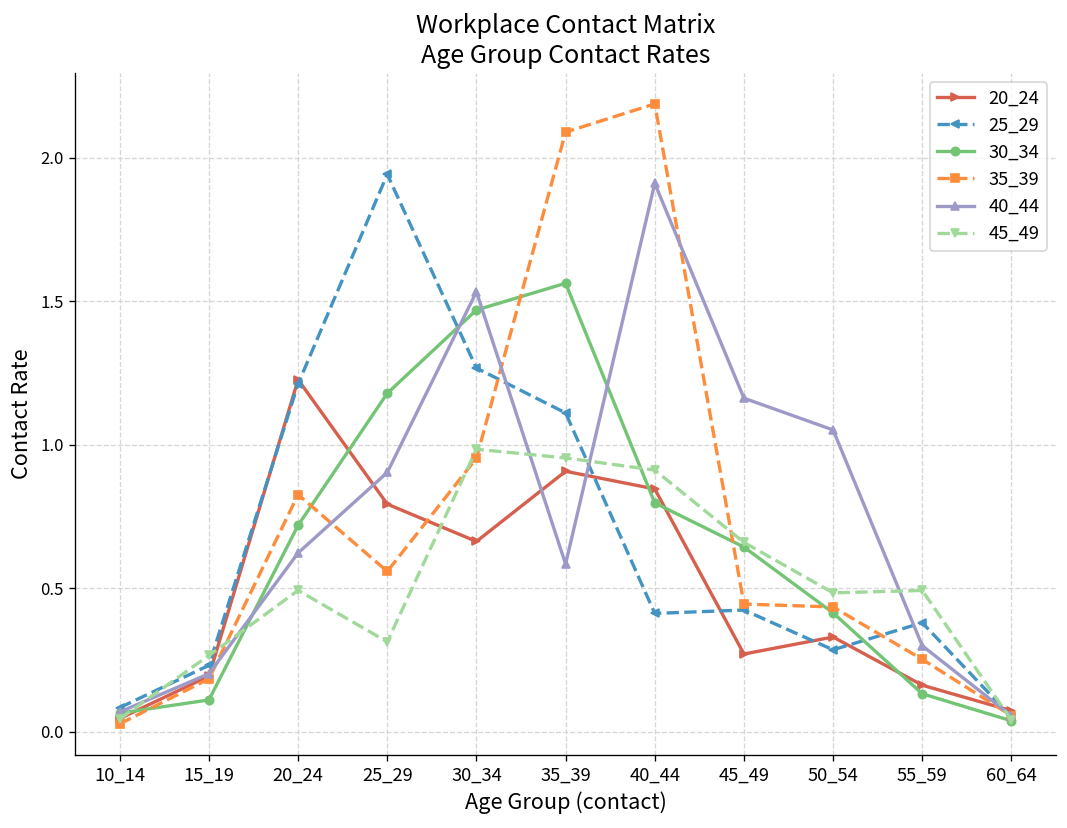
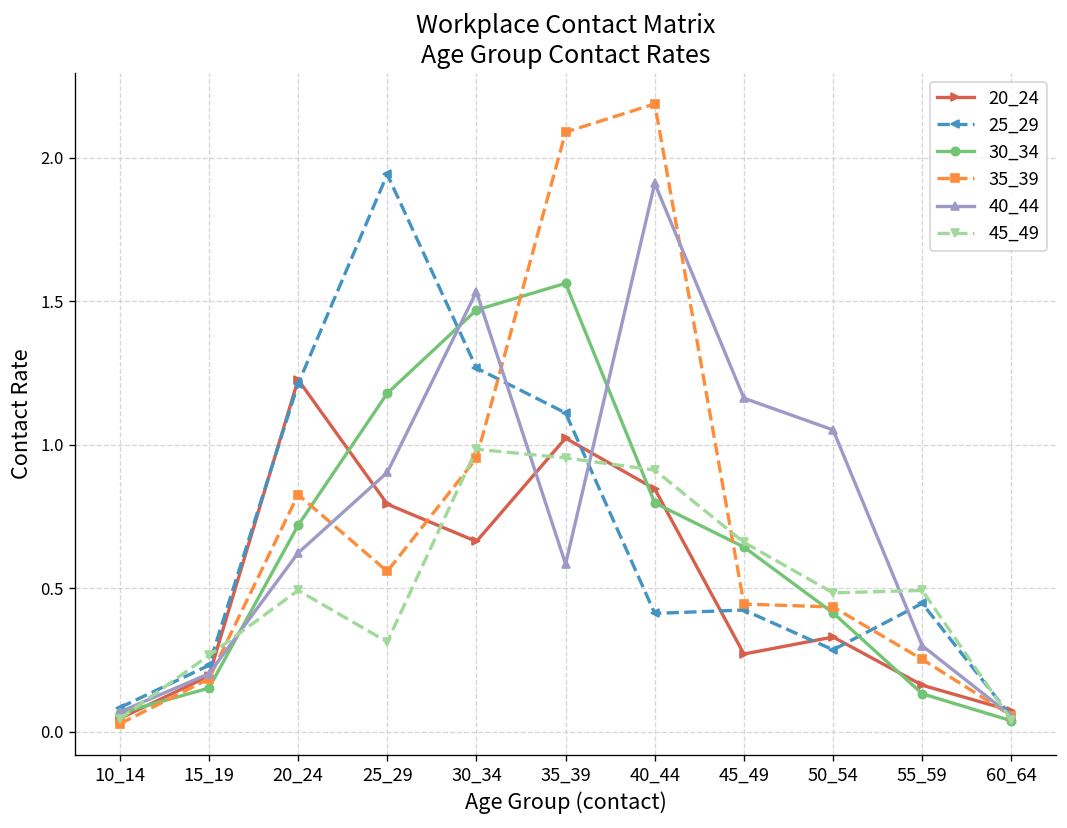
30_34, 15_19: 0.11 -> 0.15
20_24, 35_39: 0.91 -> 1.02
25_29, 55_59: 0.38 -> 0.45
